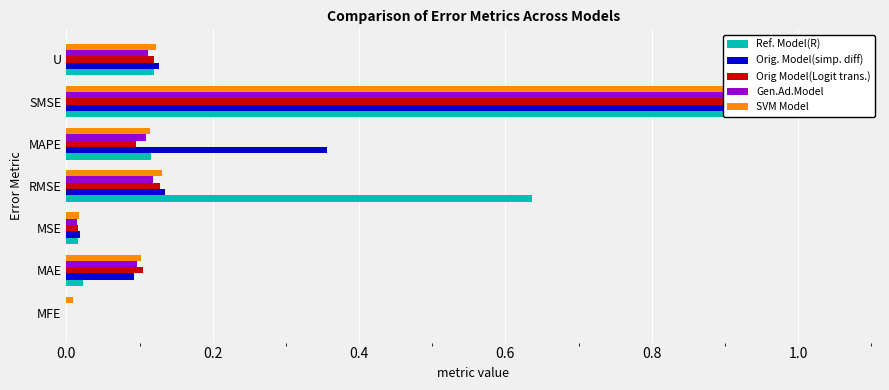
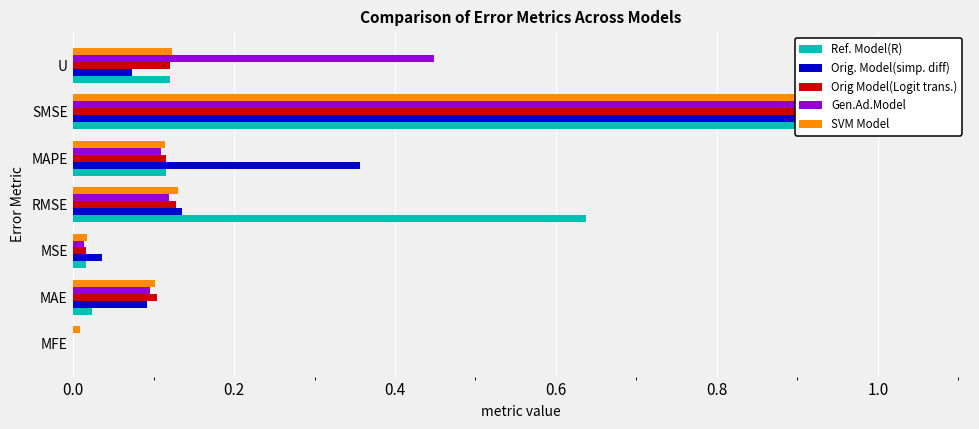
Gen.Ad.Model, U: 0.11 -> 0.45
Orig. Model(simp. diff), U: 0.13 -> 0.07
Orig Model(Logit trans.), MAPE: 0.10 -> 0.12
Orig. Model(simp. diff), MSE: 0.02 -> 0.04
